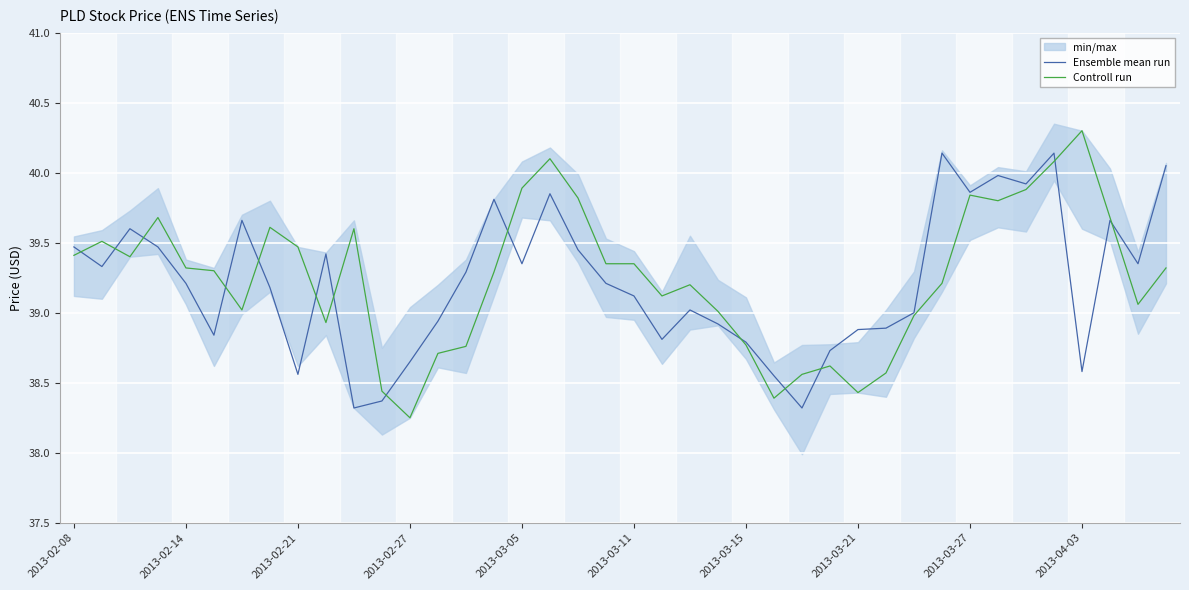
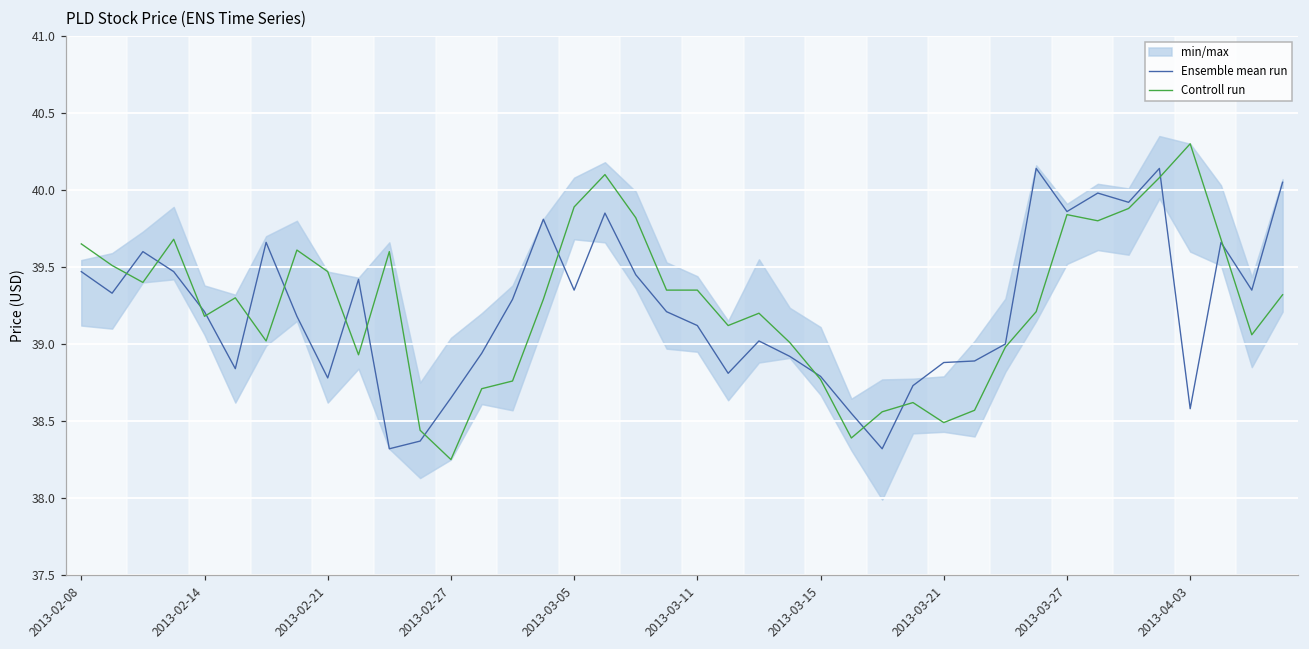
Controll run, 2013-02-08: 39.41 -> 39.65
Controll run, 2013-02-14: 39.32 -> 39.18
Ensemble mean run, 2013-02-21: 38.56 -> 38.78
Controll run, 2013-03-21: 38.43 -> 38.49
